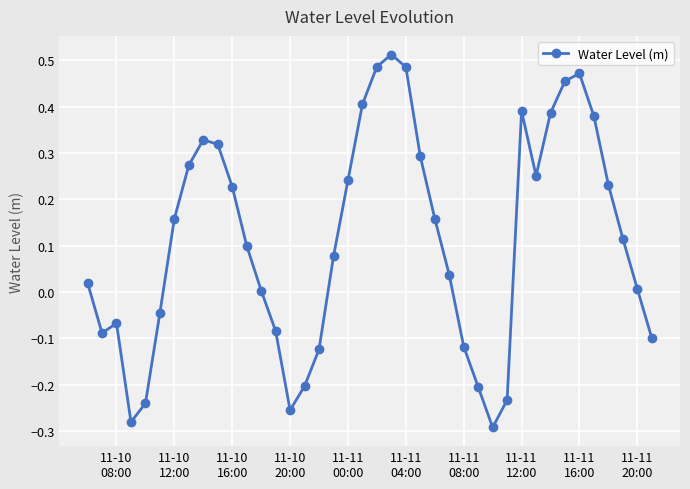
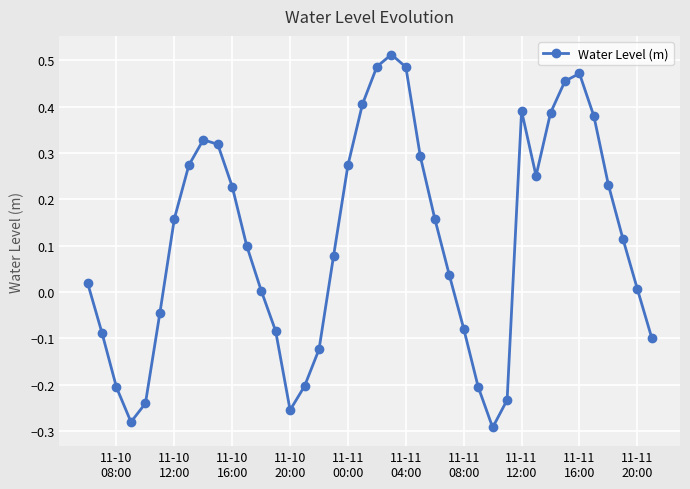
11-10 08:00: -0.07 -> -0.21
11-11 00:00: 0.24 -> 0.27
11-11 08:00: -0.12 -> -0.08
